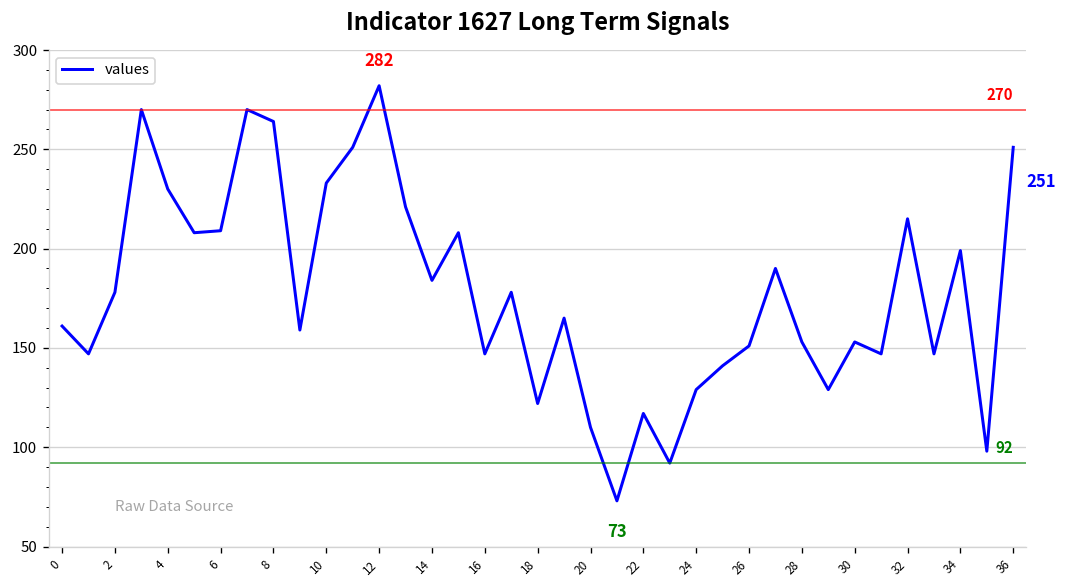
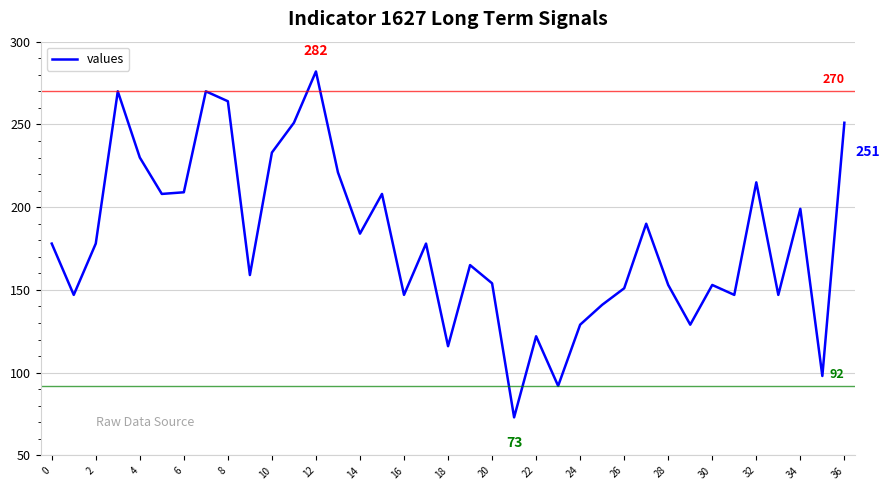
0: 161 -> 178
18: 122 -> 116
20: 110 -> 154
22: 117 -> 122
